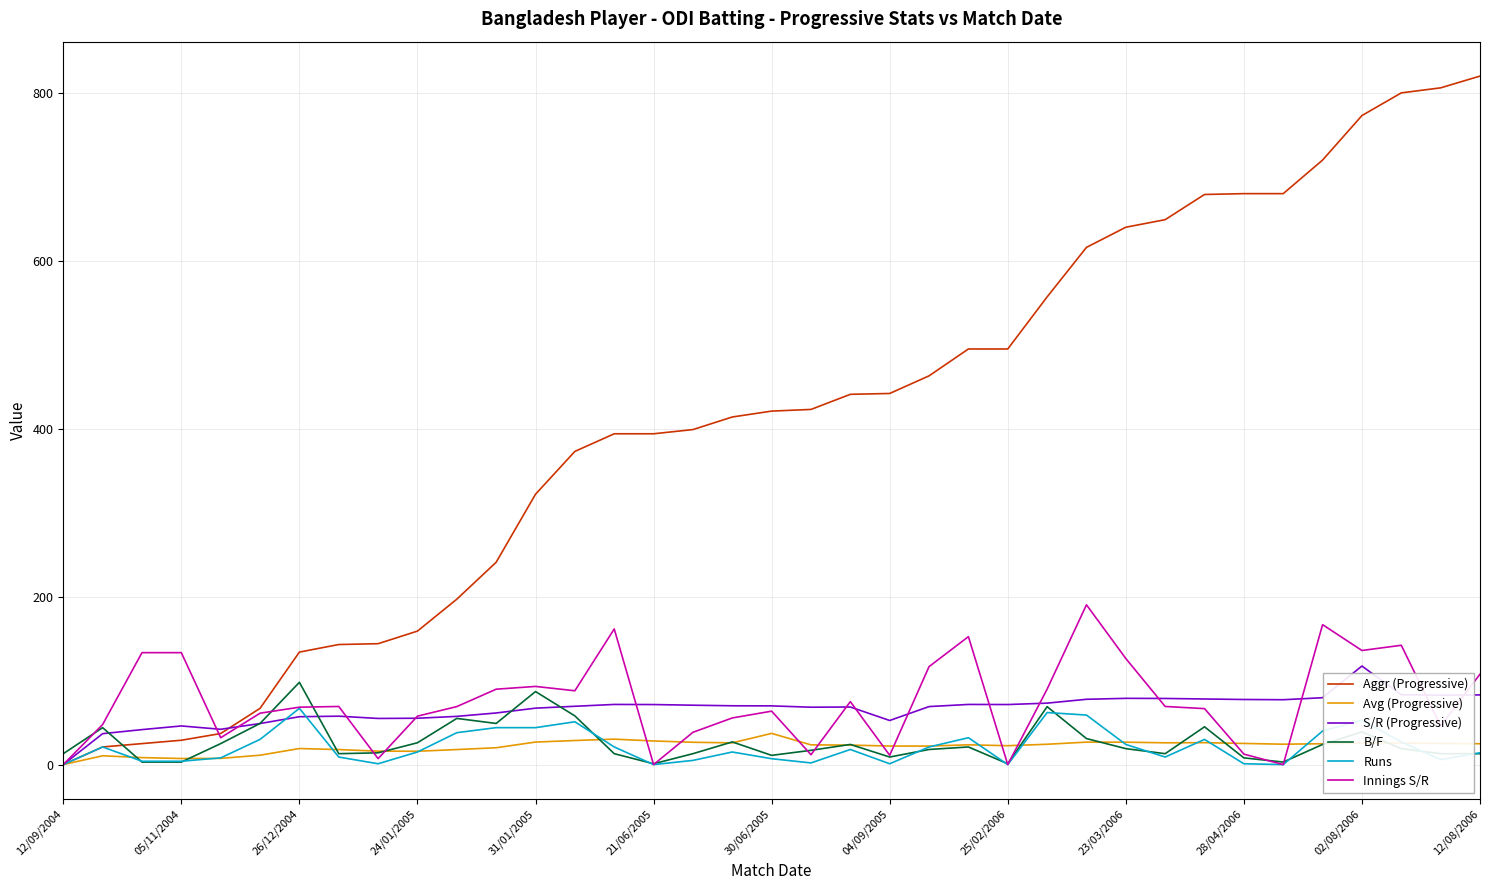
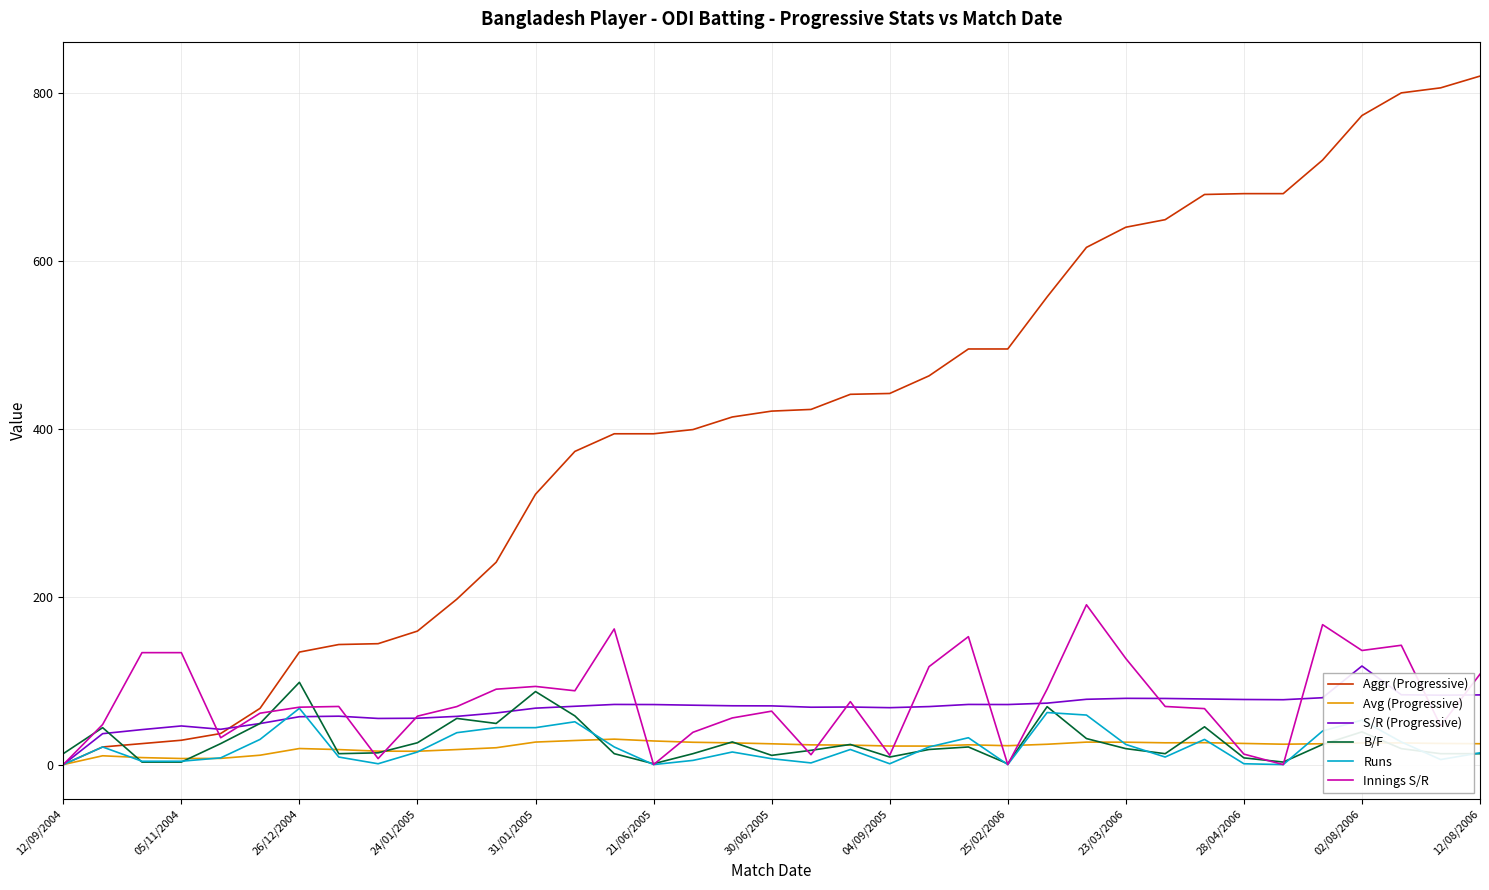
Avg (Progressive), 30/06/2005: 40 -> 20
S/R (Progressive), 04/09/2005: 50 -> 70
